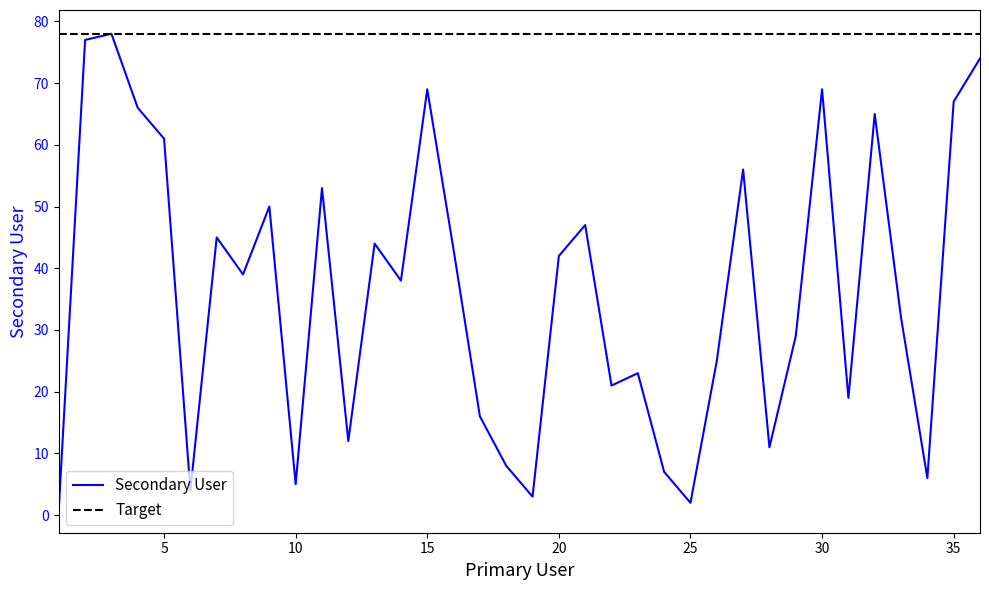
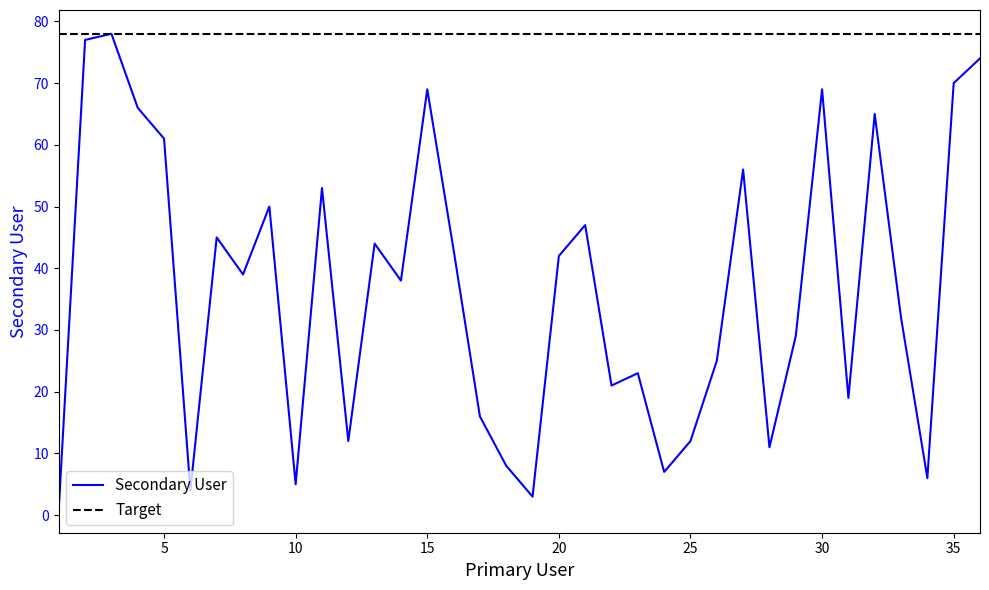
25: 2 -> 12
35: 67 -> 70
